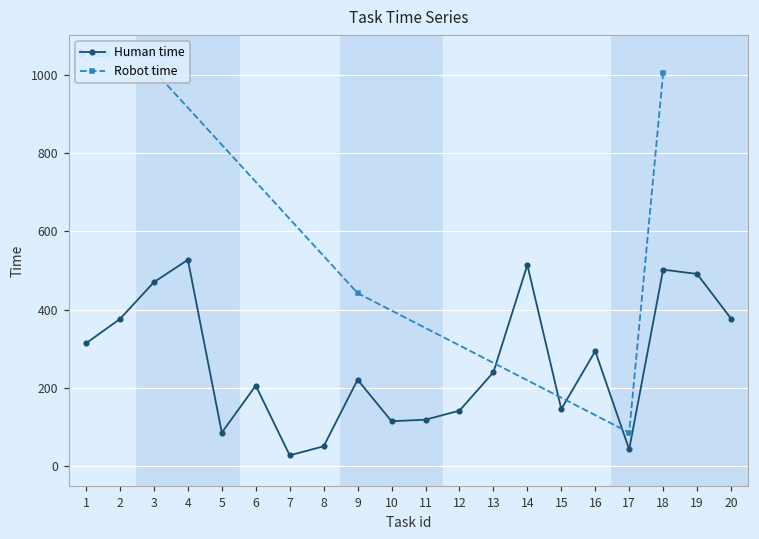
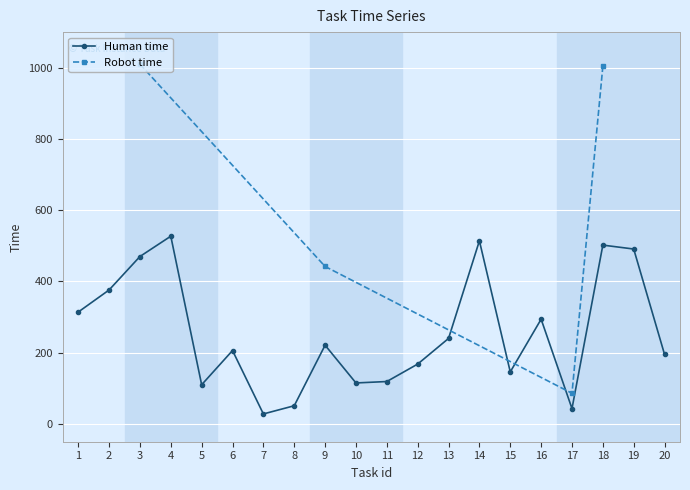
Human time, 5: 90 -> 110
Human time, 12: 140 -> 170
Human time, 20: 380 -> 200
